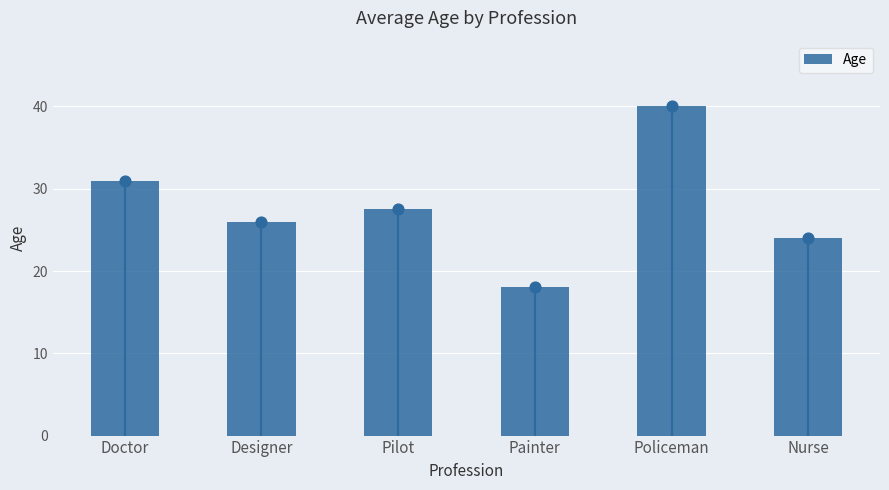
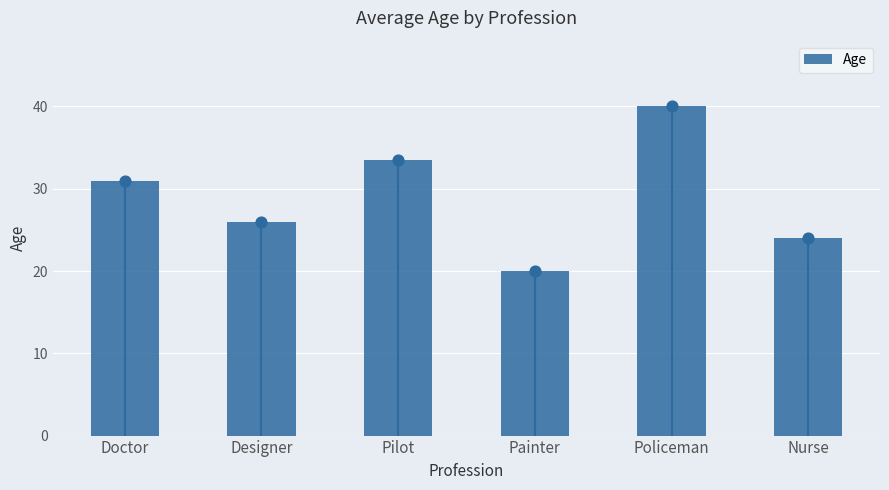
Pilot: 28 -> 34
Painter: 18 -> 20
